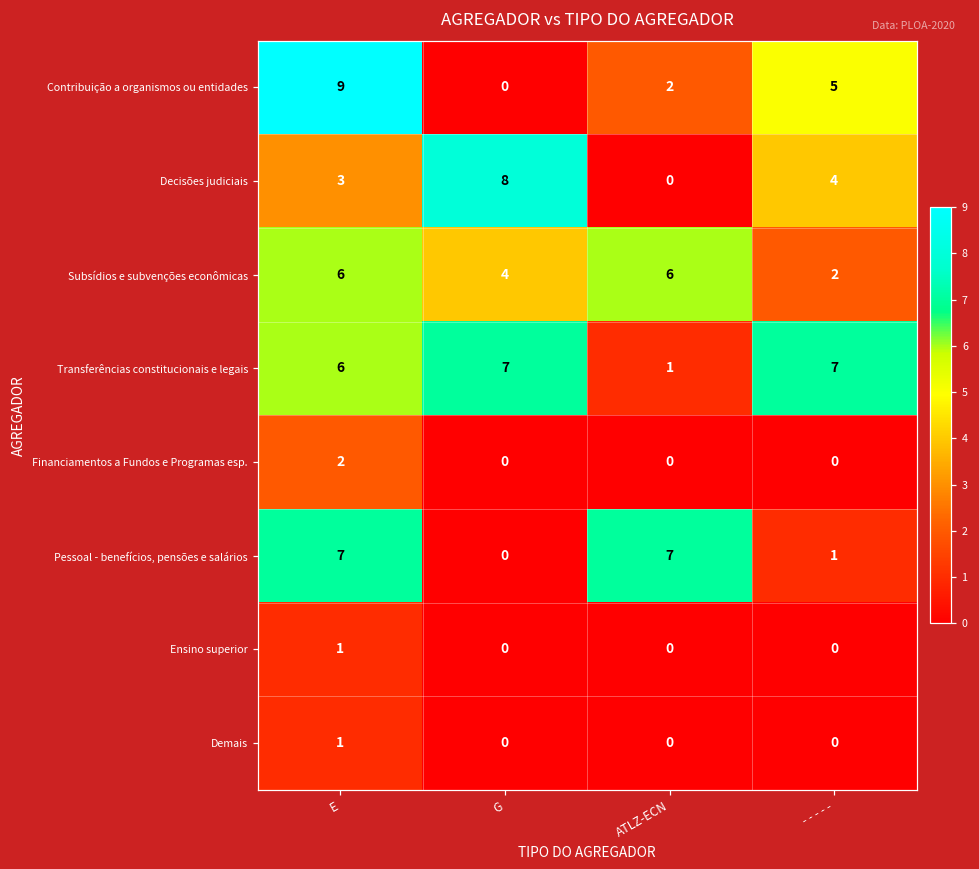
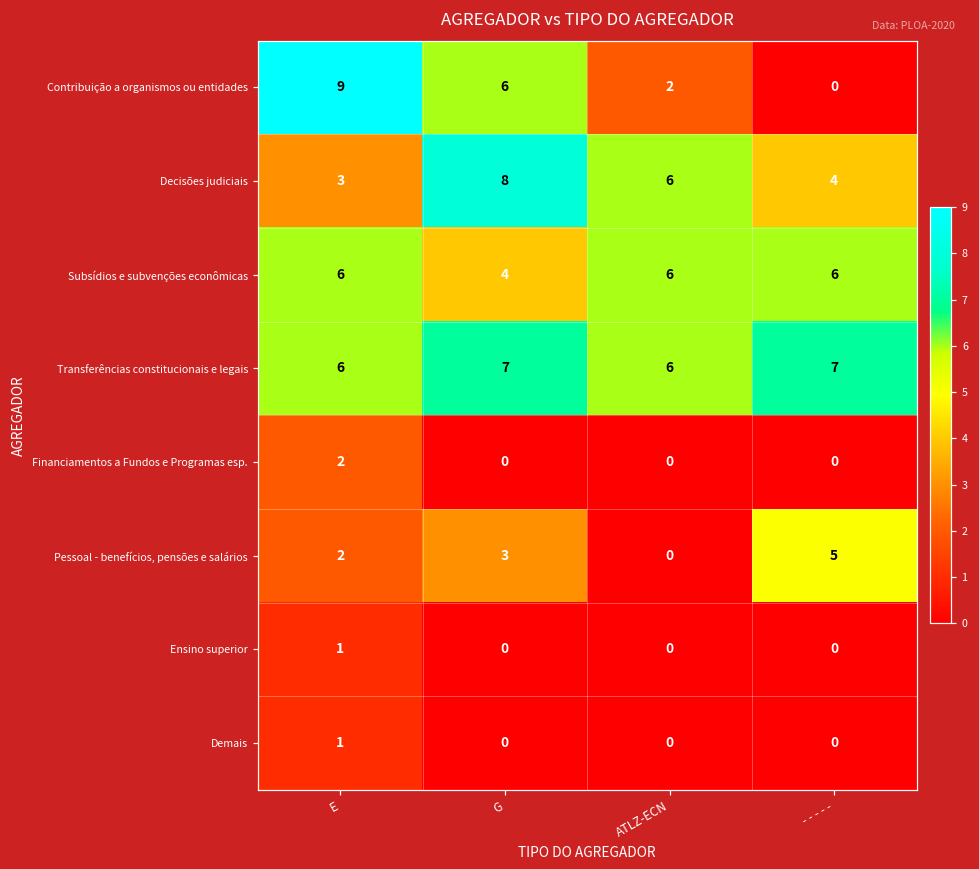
Contribuição a organismos ou entidades, G: 0 -> 6
Contribuição a organismos ou entidades, - - - - -: 5 -> 0
Decisões judiciais, ATLZ-ECN: 0 -> 6
Subsídios e subvenções econômicas, - - - - -: 2 -> 6
Transferências constitucionais e legais, ATLZ-ECN: 1 -> 6
Pessoal - benefícios, pensões e salários, E: 7 -> 2
Pessoal - benefícios, pensões e salários, G: 0 -> 3
Pessoal - benefícios, pensões e salários, ATLZ-ECN: 7 -> 0
Pessoal - benefícios, pensões e salários, - - - - -: 1 -> 5
